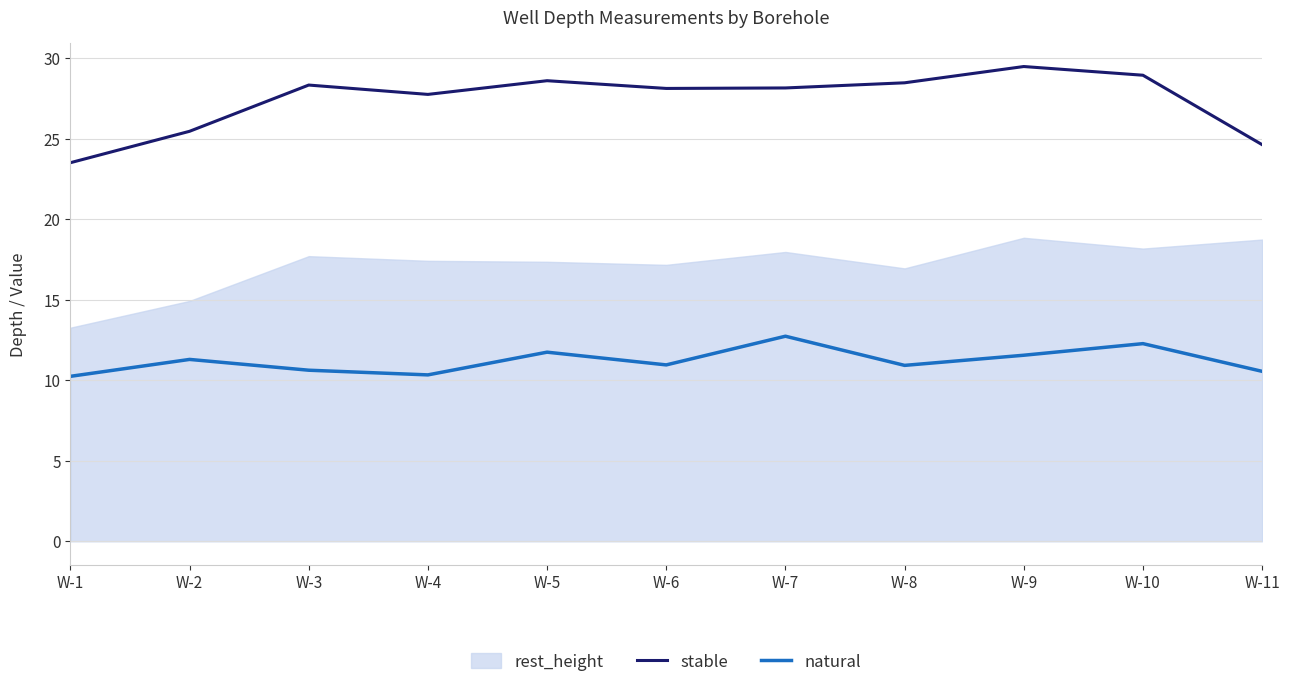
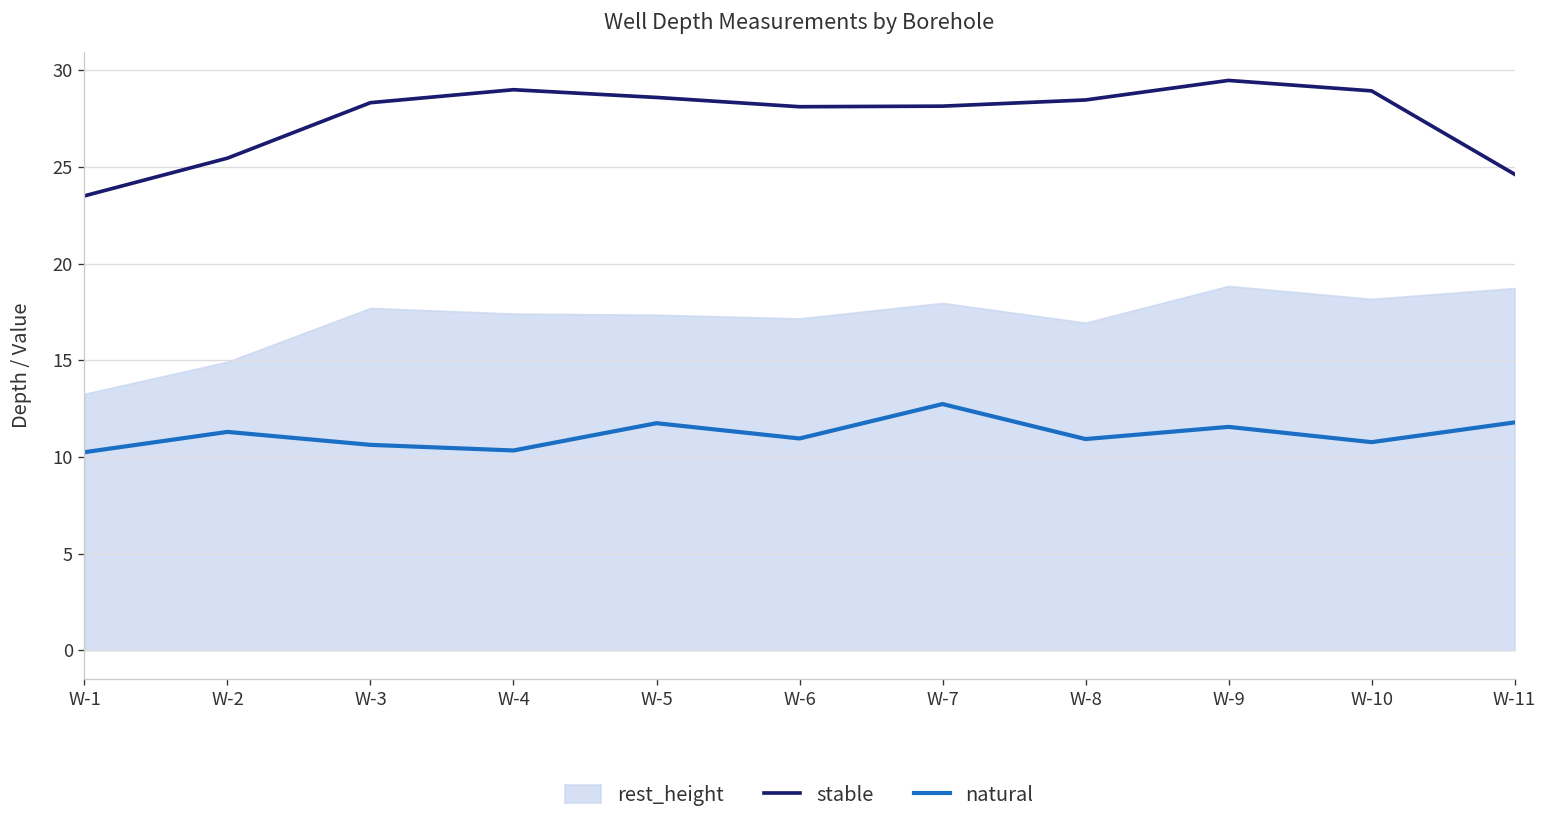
stable, W-4: 27.7 -> 29.0
natural, W-10: 12.3 -> 10.8
natural, W-11: 10.6 -> 11.8
